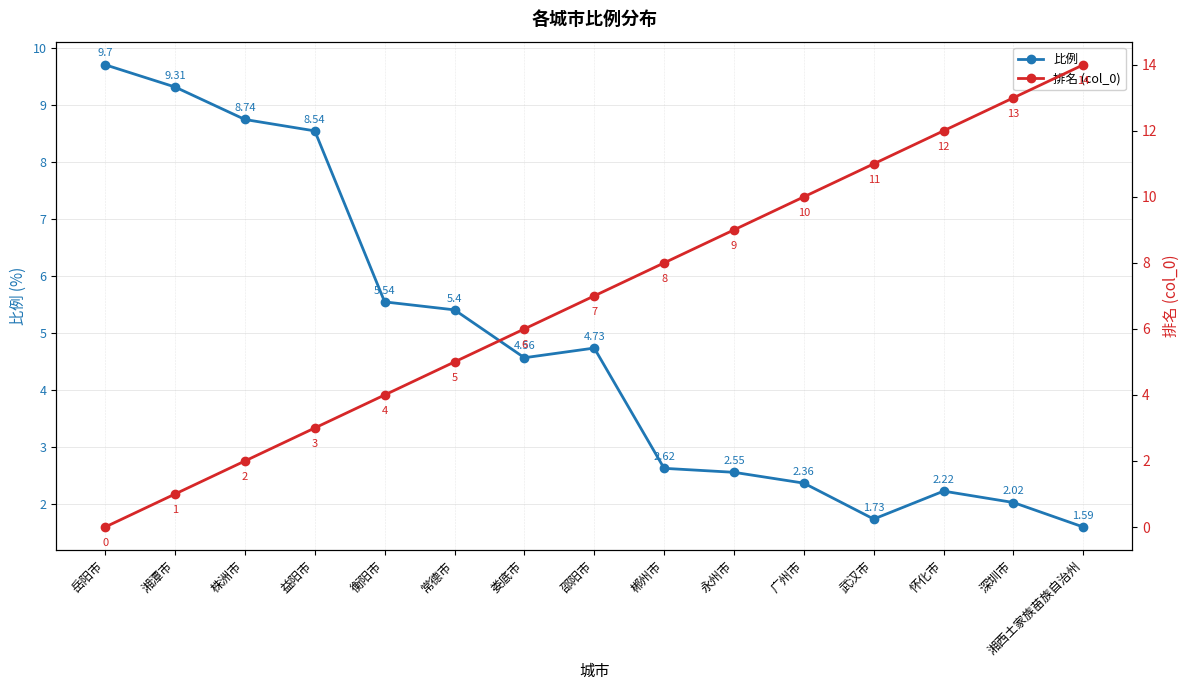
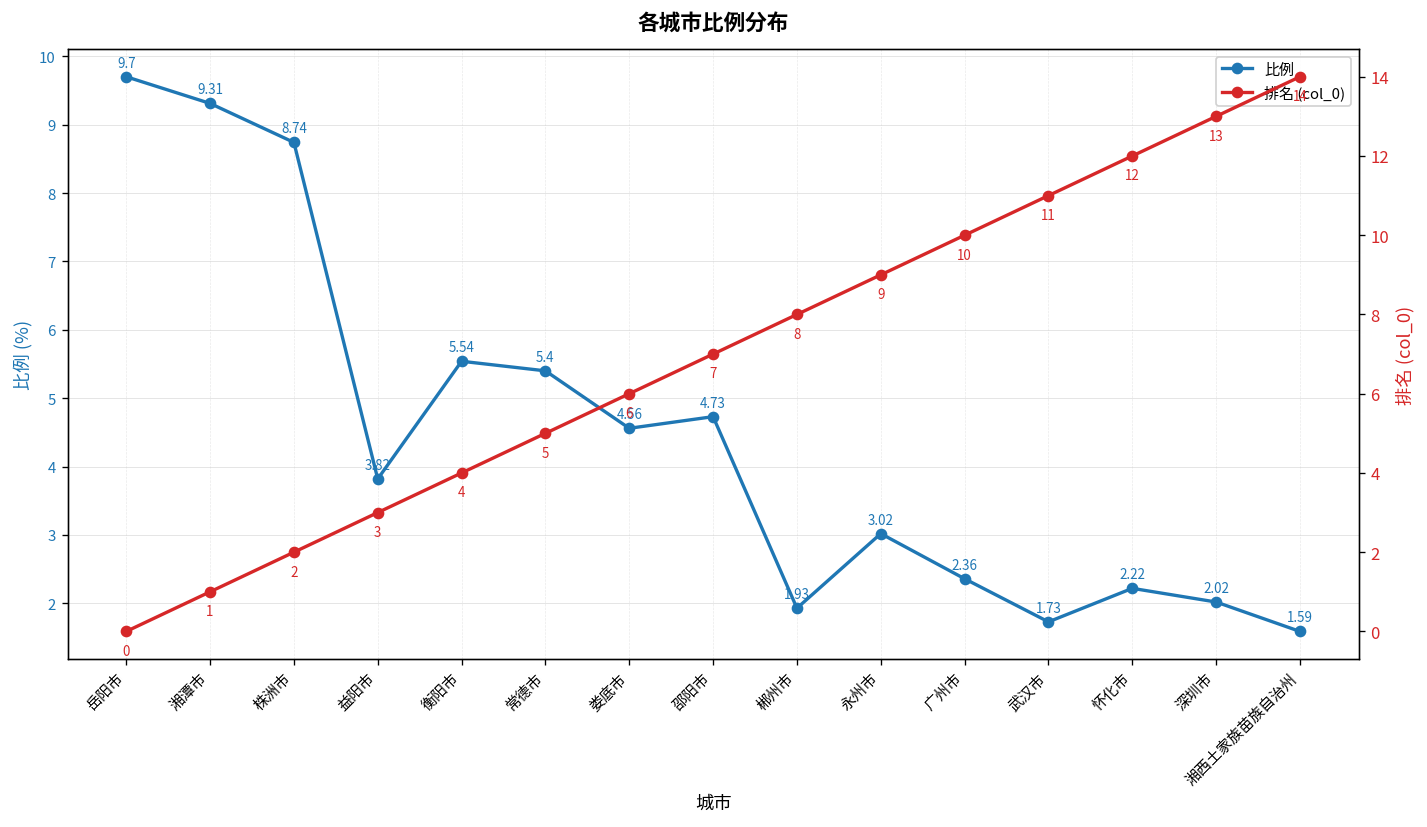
比例, 益阳市: 8.54 -> 3.82
比例, 郴州市: 2.62 -> 1.93
比例, 永州市: 2.55 -> 3.02
